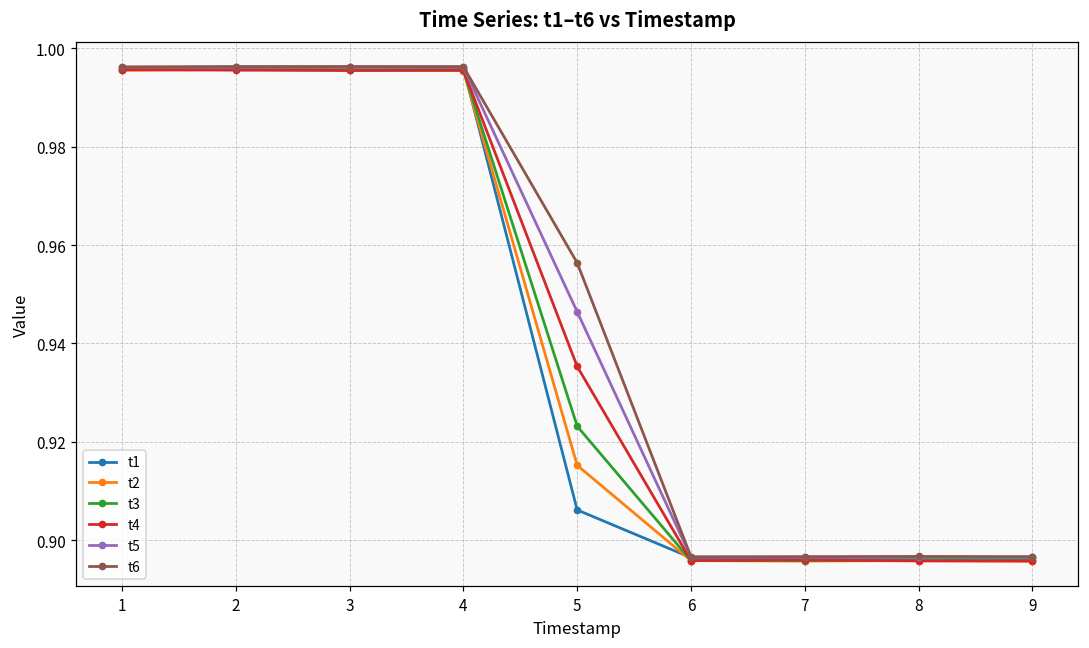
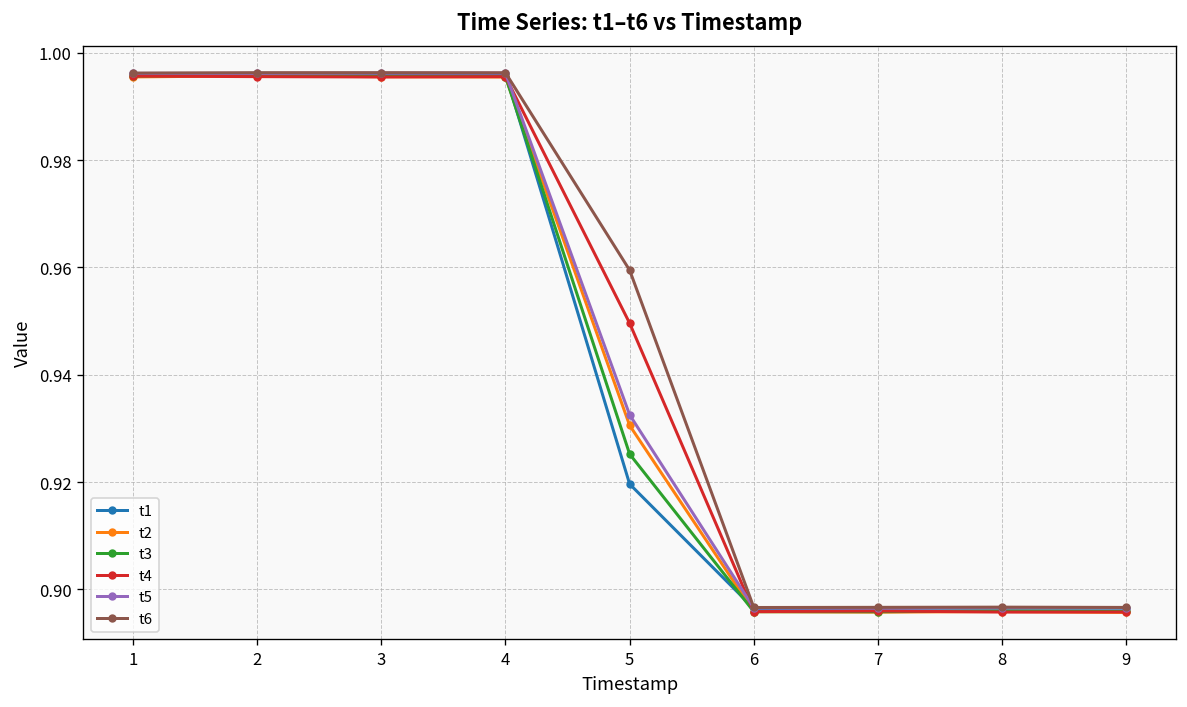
t1, 5: 0.906 -> 0.920
t2, 5: 0.915 -> 0.931
t3, 5: 0.923 -> 0.925
t4, 5: 0.935 -> 0.950
t5, 5: 0.946 -> 0.933
t6, 5: 0.956 -> 0.959
